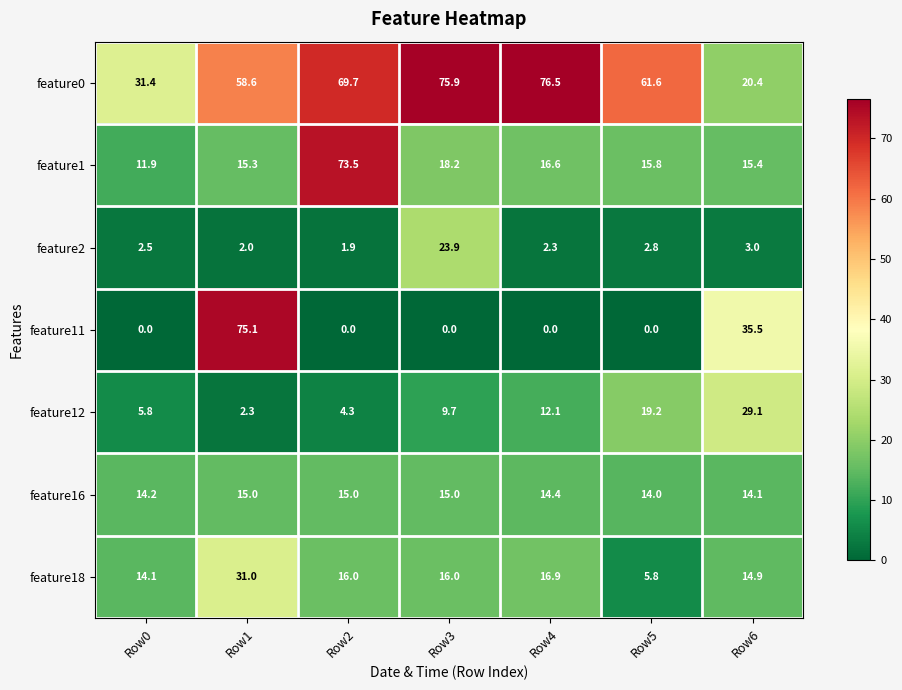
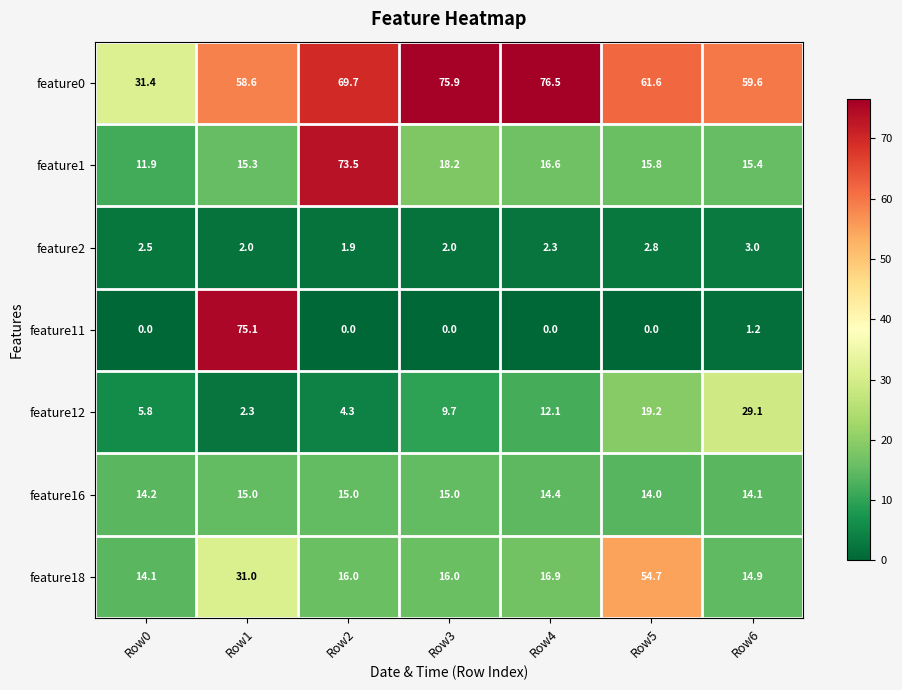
feature0, Row6: 20.4 -> 59.6
feature2, Row3: 23.9 -> 2.0
feature11, Row6: 35.5 -> 1.2
feature18, Row5: 5.8 -> 54.7
